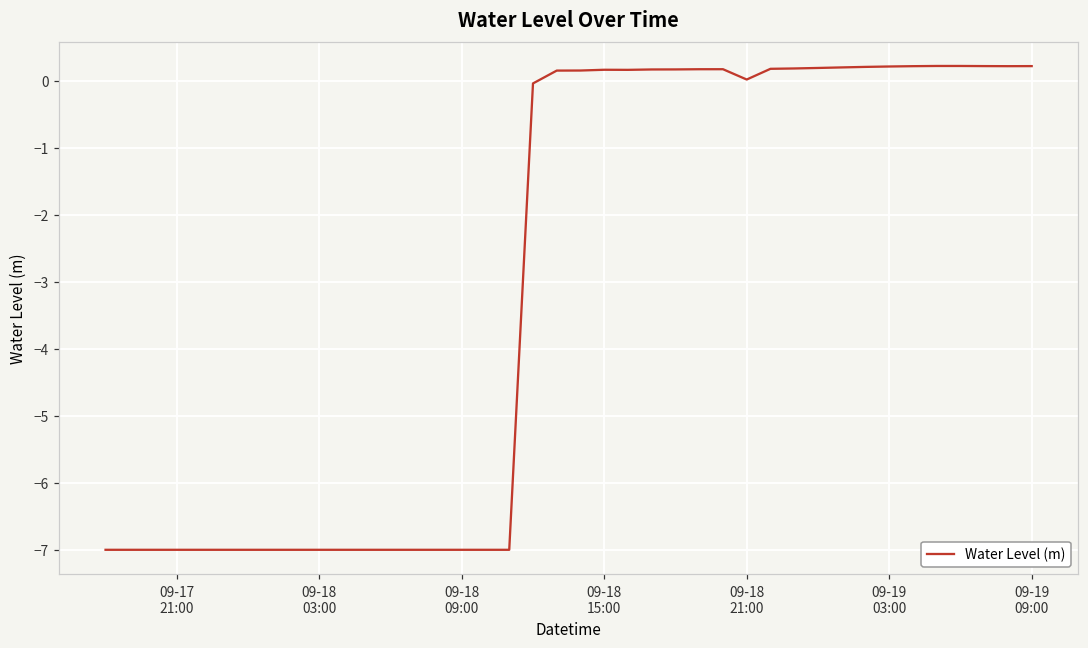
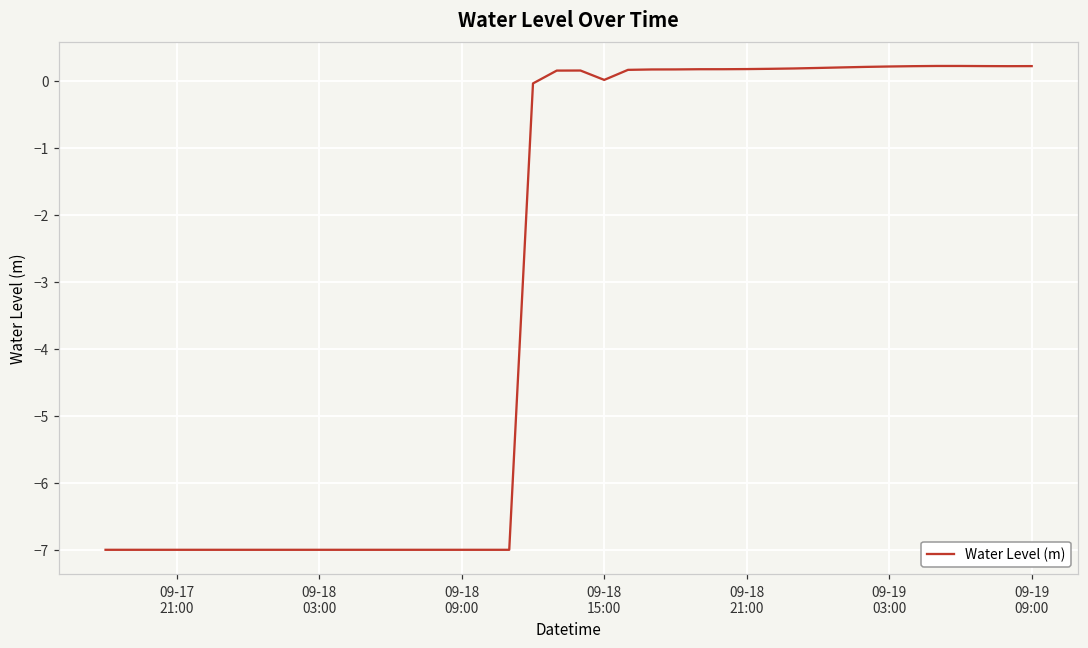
09-18 15:00: 0.2 -> 0.0
09-18 21:00: 0.0 -> 0.2
